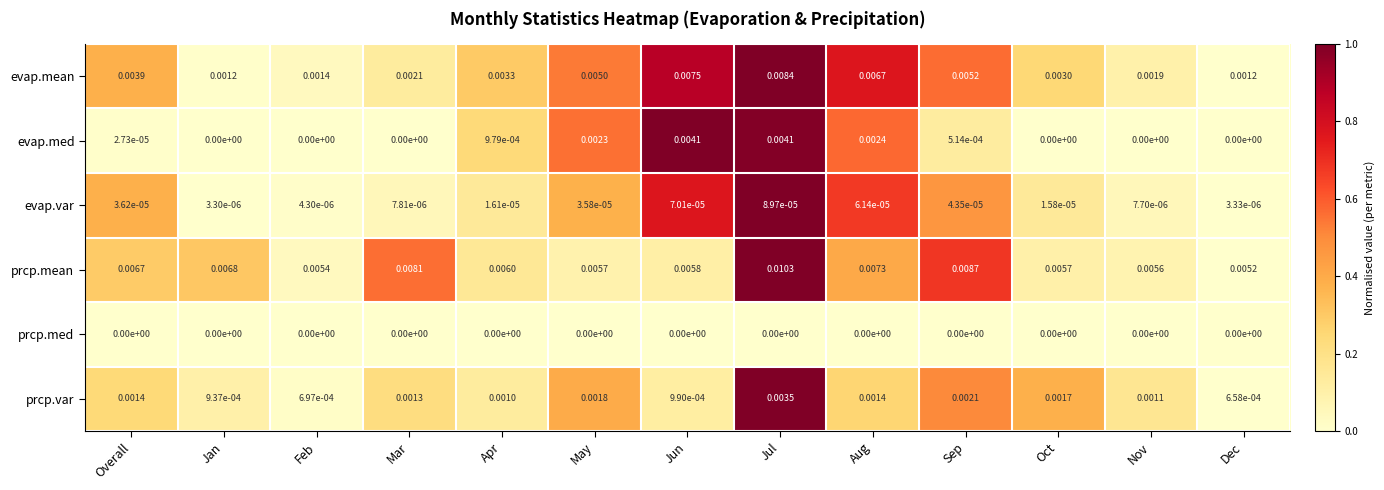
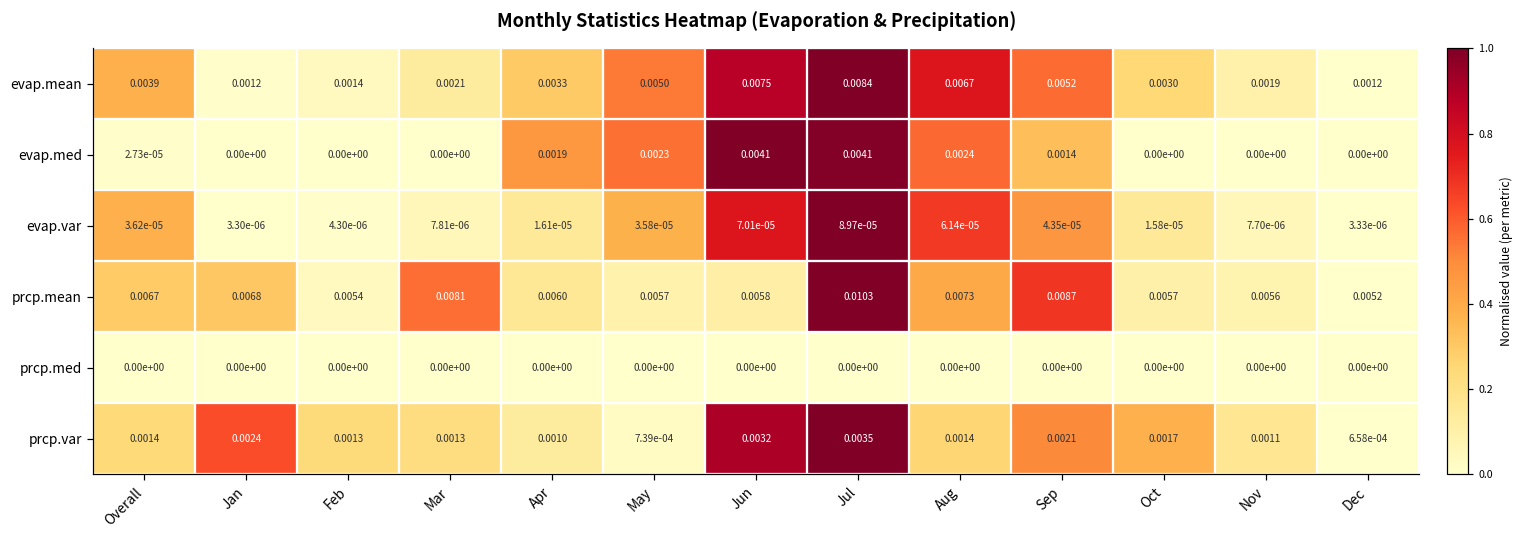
evap.med, Apr: 9.79e-04 -> 0.0019
evap.med, Sep: 5.14e-04 -> 0.0014
prcp.var, Jan: 9.37e-04 -> 0.0024
prcp.var, Feb: 6.97e-04 -> 0.0013
prcp.var, May: 0.0018 -> 7.39e-04
prcp.var, Jun: 9.90e-04 -> 0.0032
